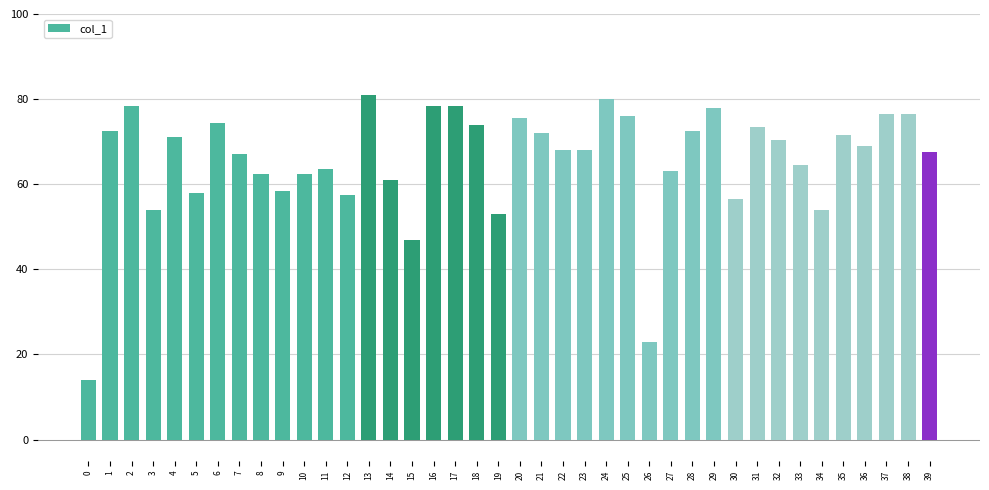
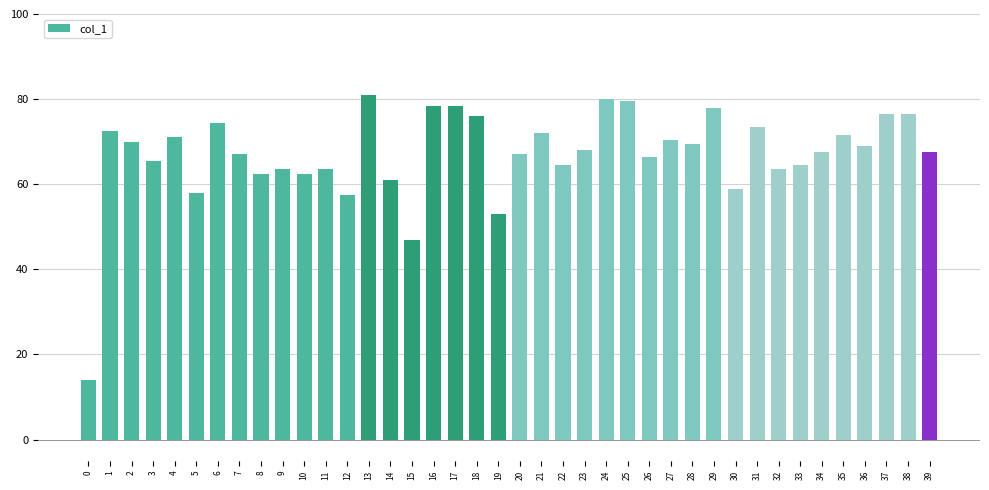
2: 79 -> 70
3: 54 -> 66
9: 59 -> 64
18: 74 -> 76
20: 76 -> 67
22: 68 -> 65
25: 76 -> 80
26: 23 -> 67
27: 63 -> 71
28: 73 -> 70
30: 57 -> 59
32: 71 -> 64
34: 54 -> 68
